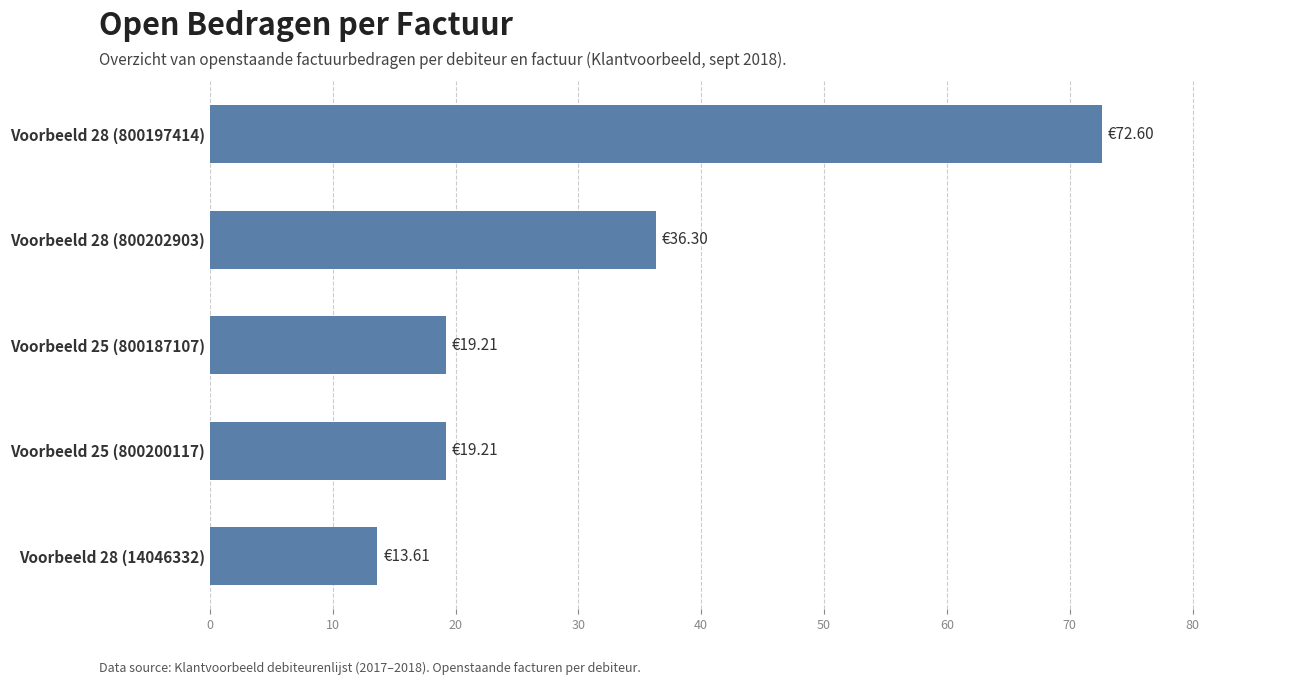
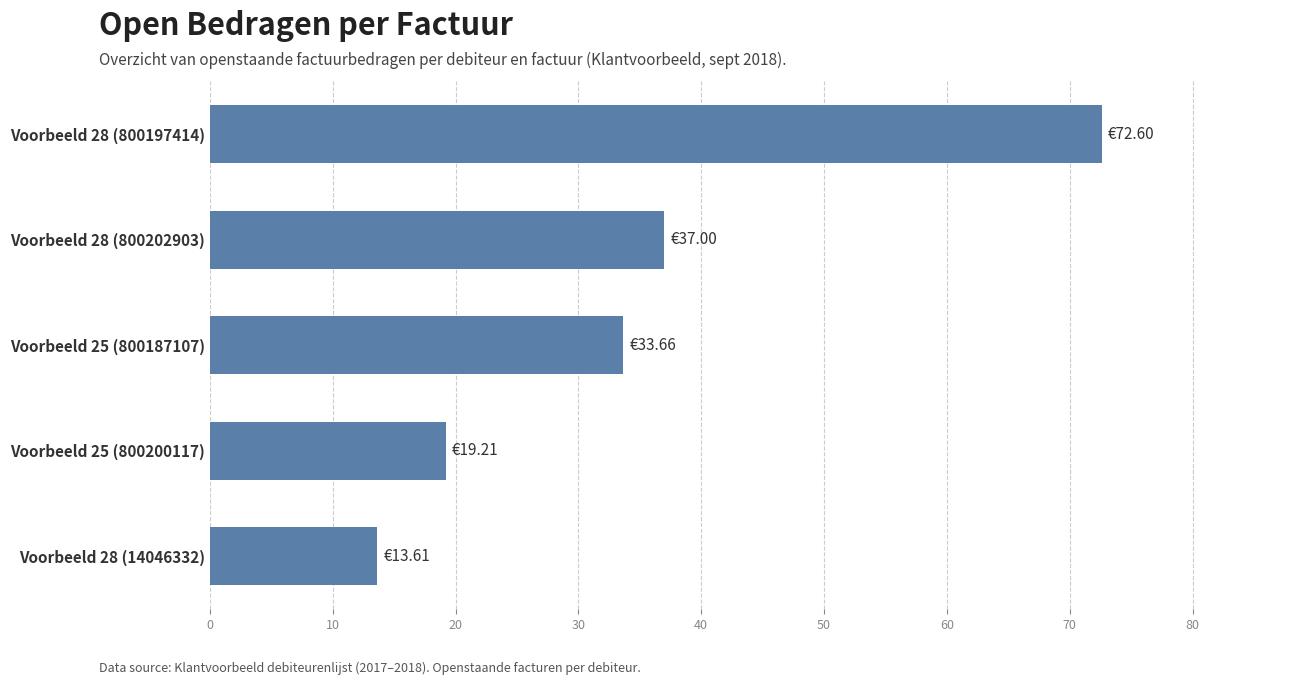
Voorbeeld 28 (800202903): €36.30 -> €37.00
Voorbeeld 25 (800187107): €19.21 -> €33.66
